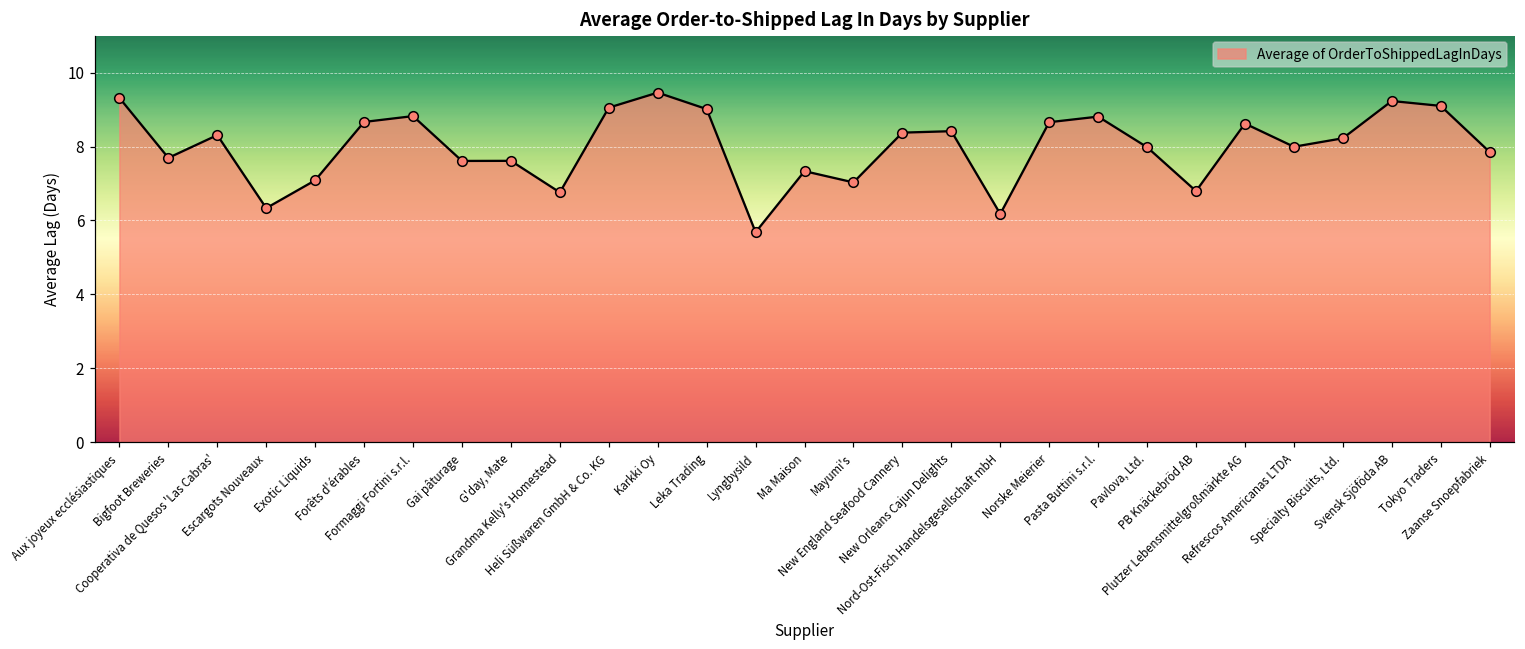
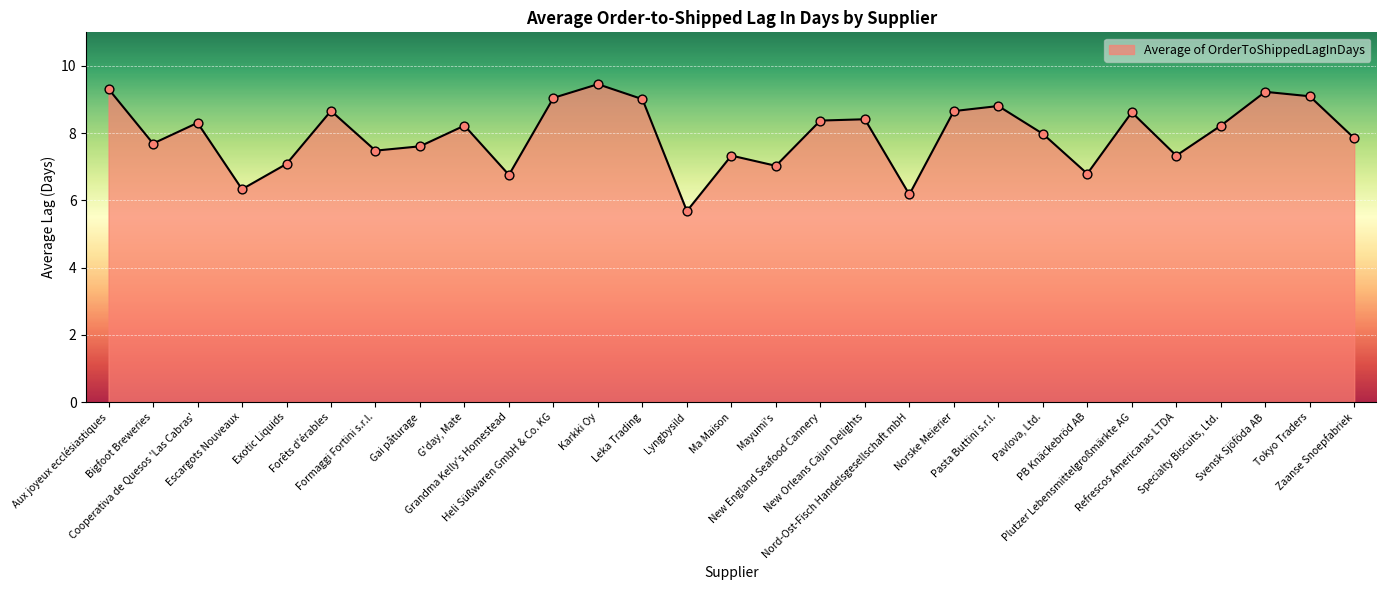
Formaggi Fortini s.r.l.: 8.8 -> 7.5
G'day, Mate: 7.6 -> 8.2
Refrescos Americanas LTDA: 8.0 -> 7.3
